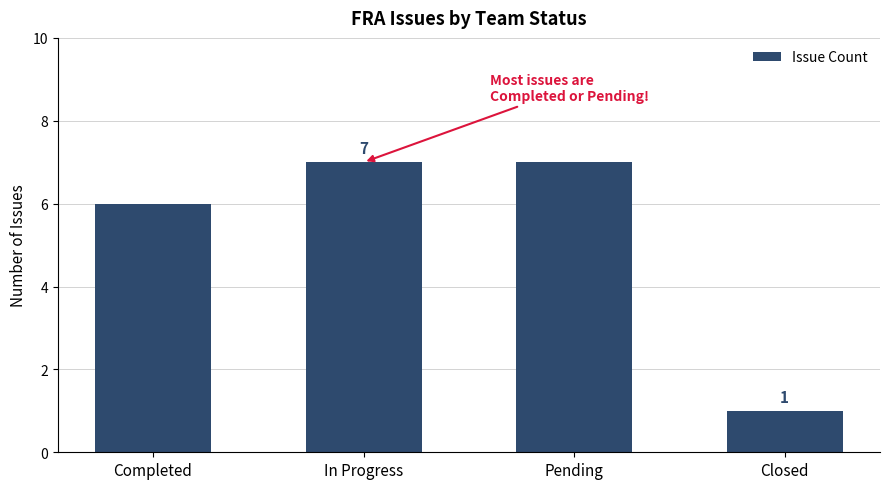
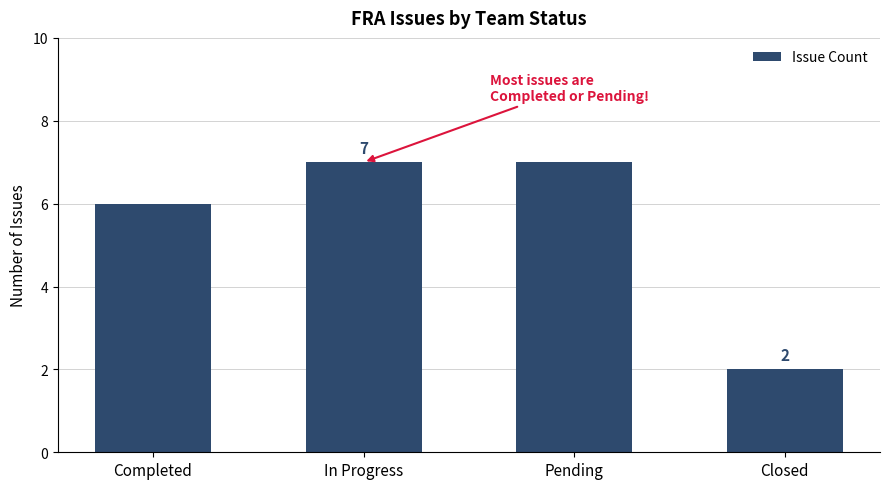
Closed: 1 -> 2
